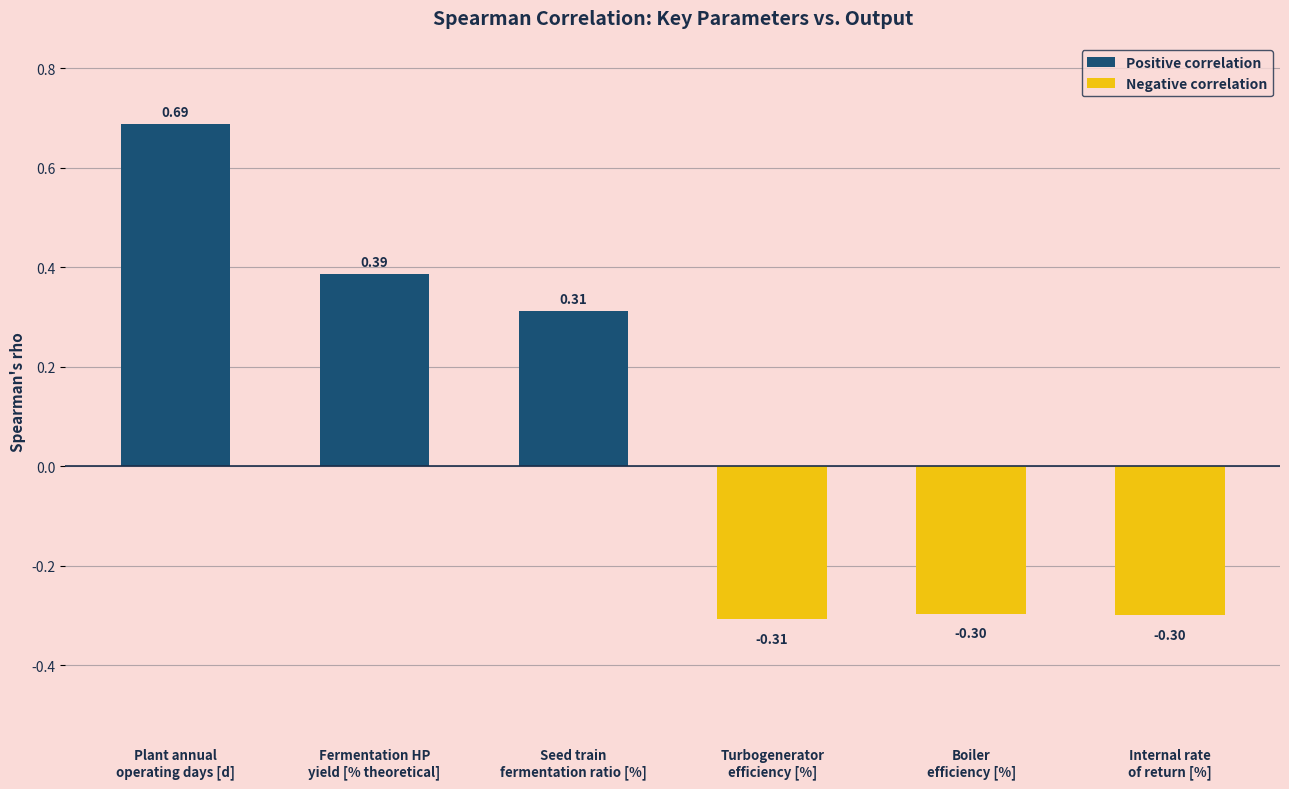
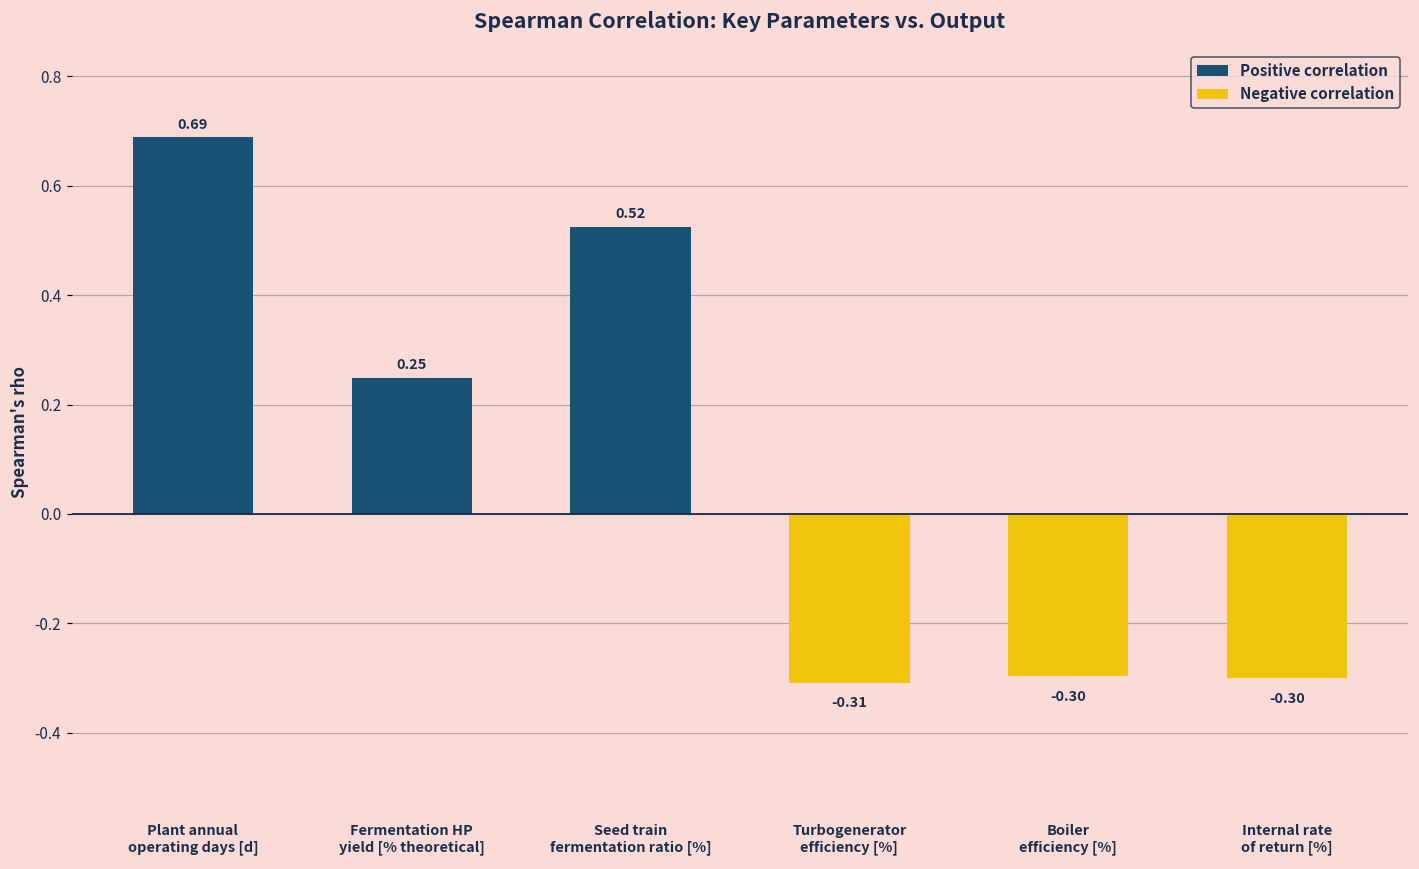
Fermentation HP yield [% theoretical]: 0.39 -> 0.25
Seed train fermentation ratio [%]: 0.31 -> 0.52
